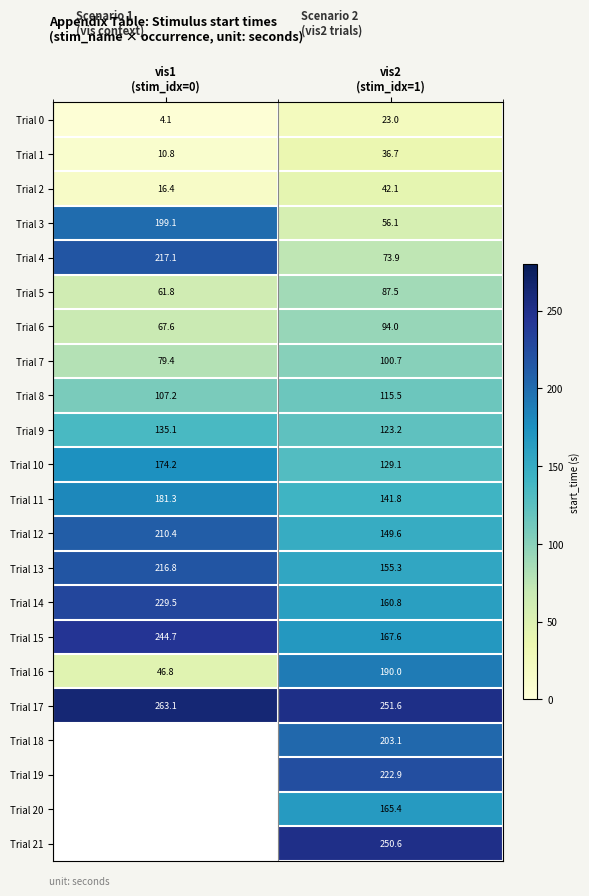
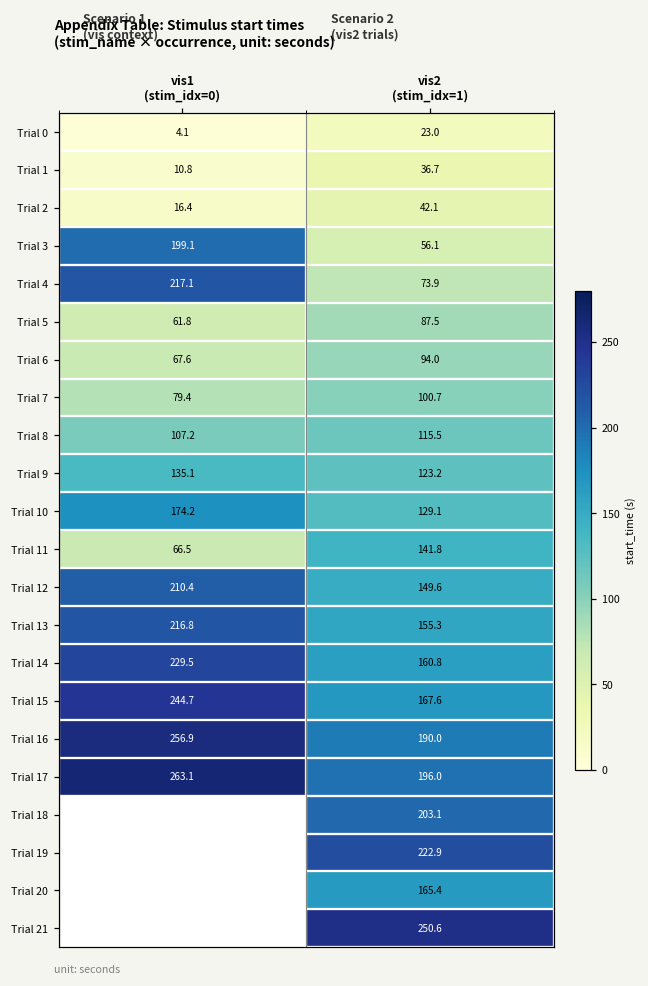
Trial 11, vis1 (stim_idx=0): 181.3 -> 66.5
Trial 16, vis1 (stim_idx=0): 46.8 -> 256.9
Trial 17, vis2 (stim_idx=1): 251.6 -> 196.0
